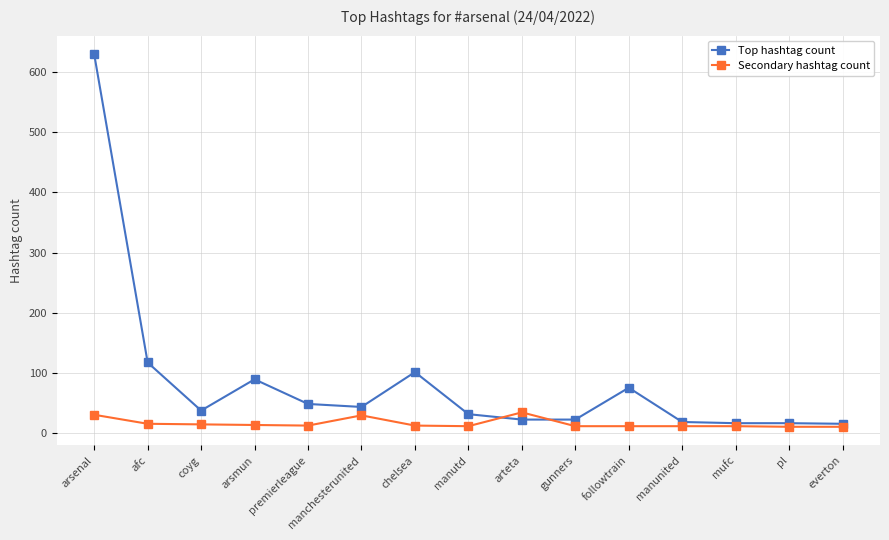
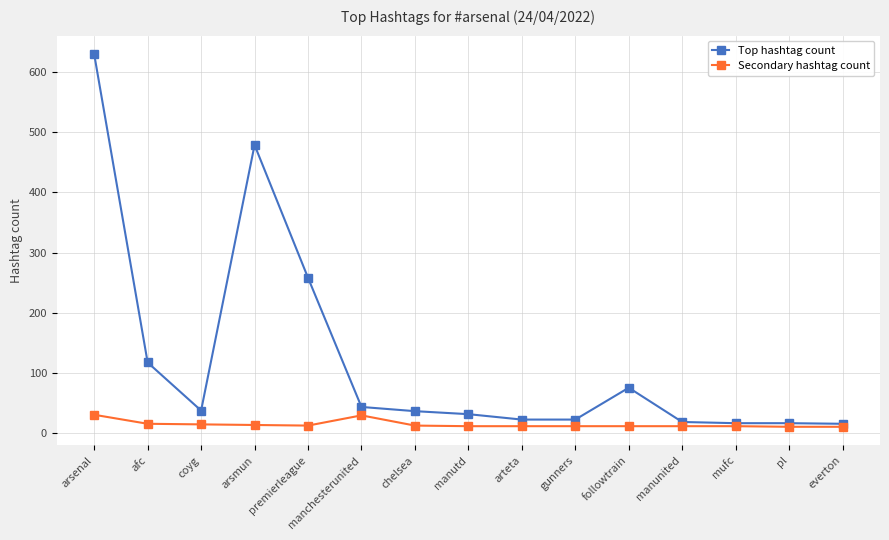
Top hashtag count, arsmun: 90 -> 480
Top hashtag count, premierleague: 50 -> 260
Top hashtag count, chelsea: 100 -> 40
Secondary hashtag count, arteta: 30 -> 10
